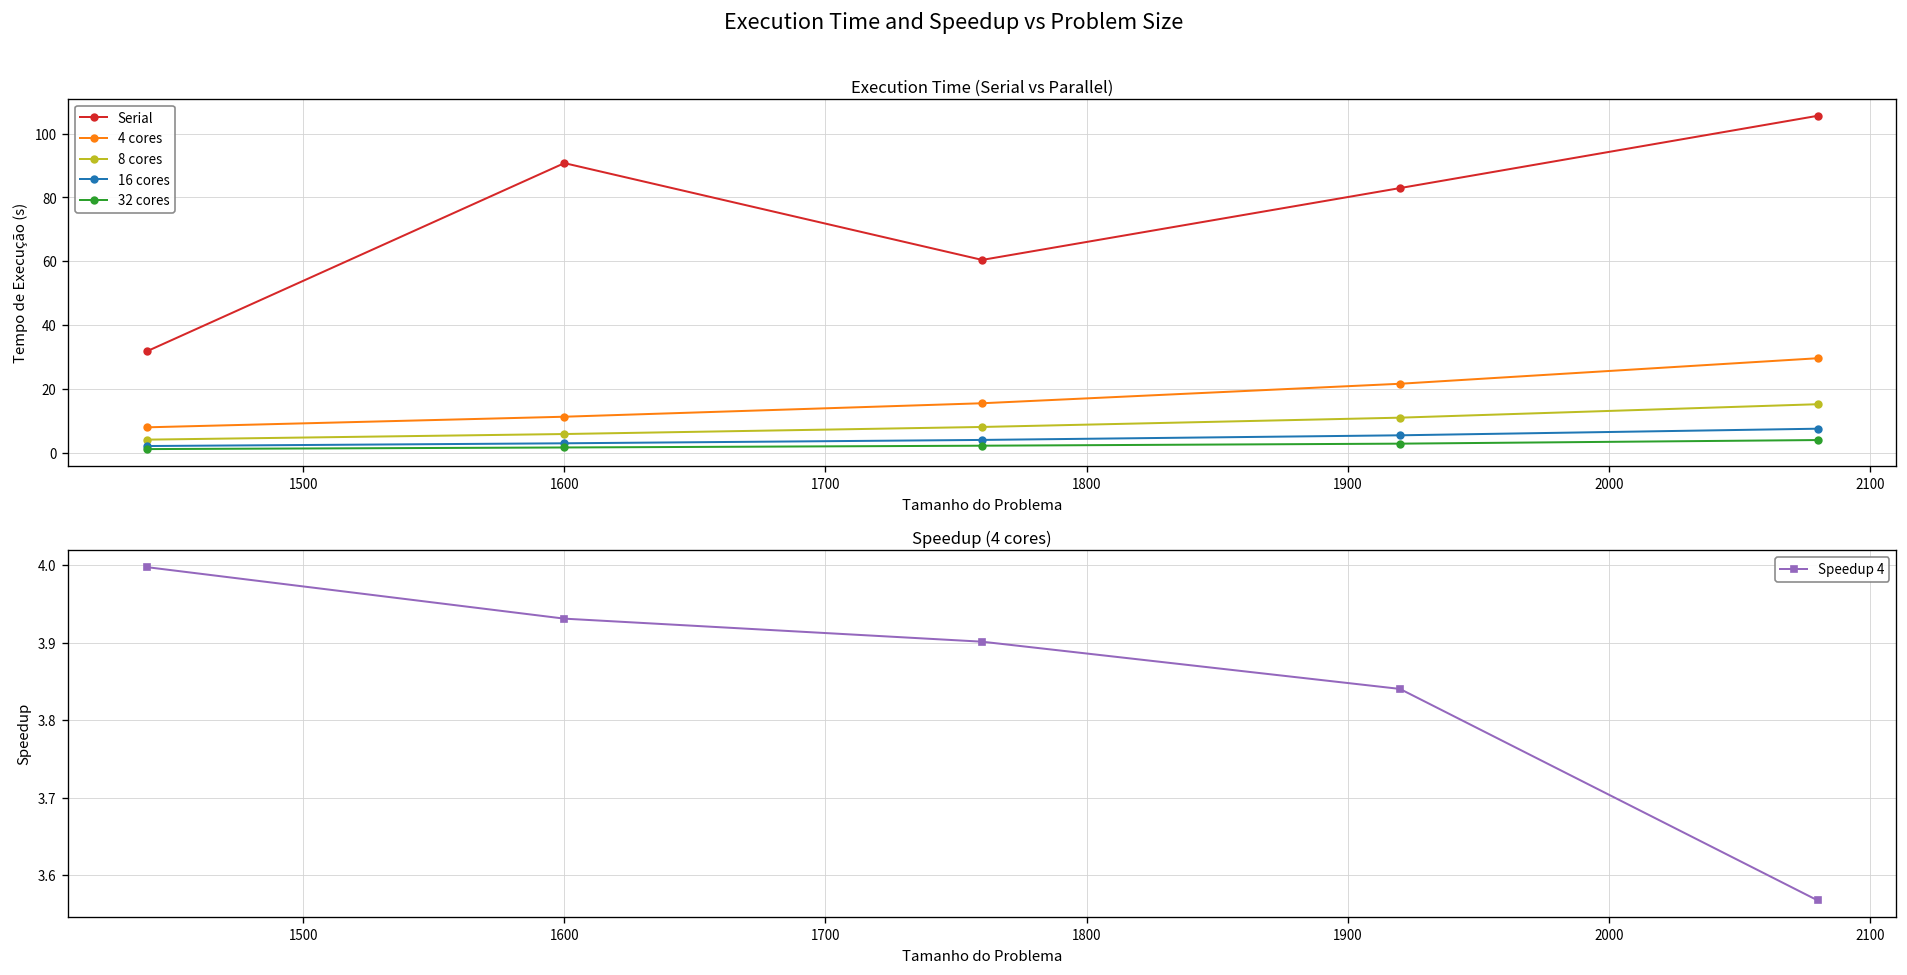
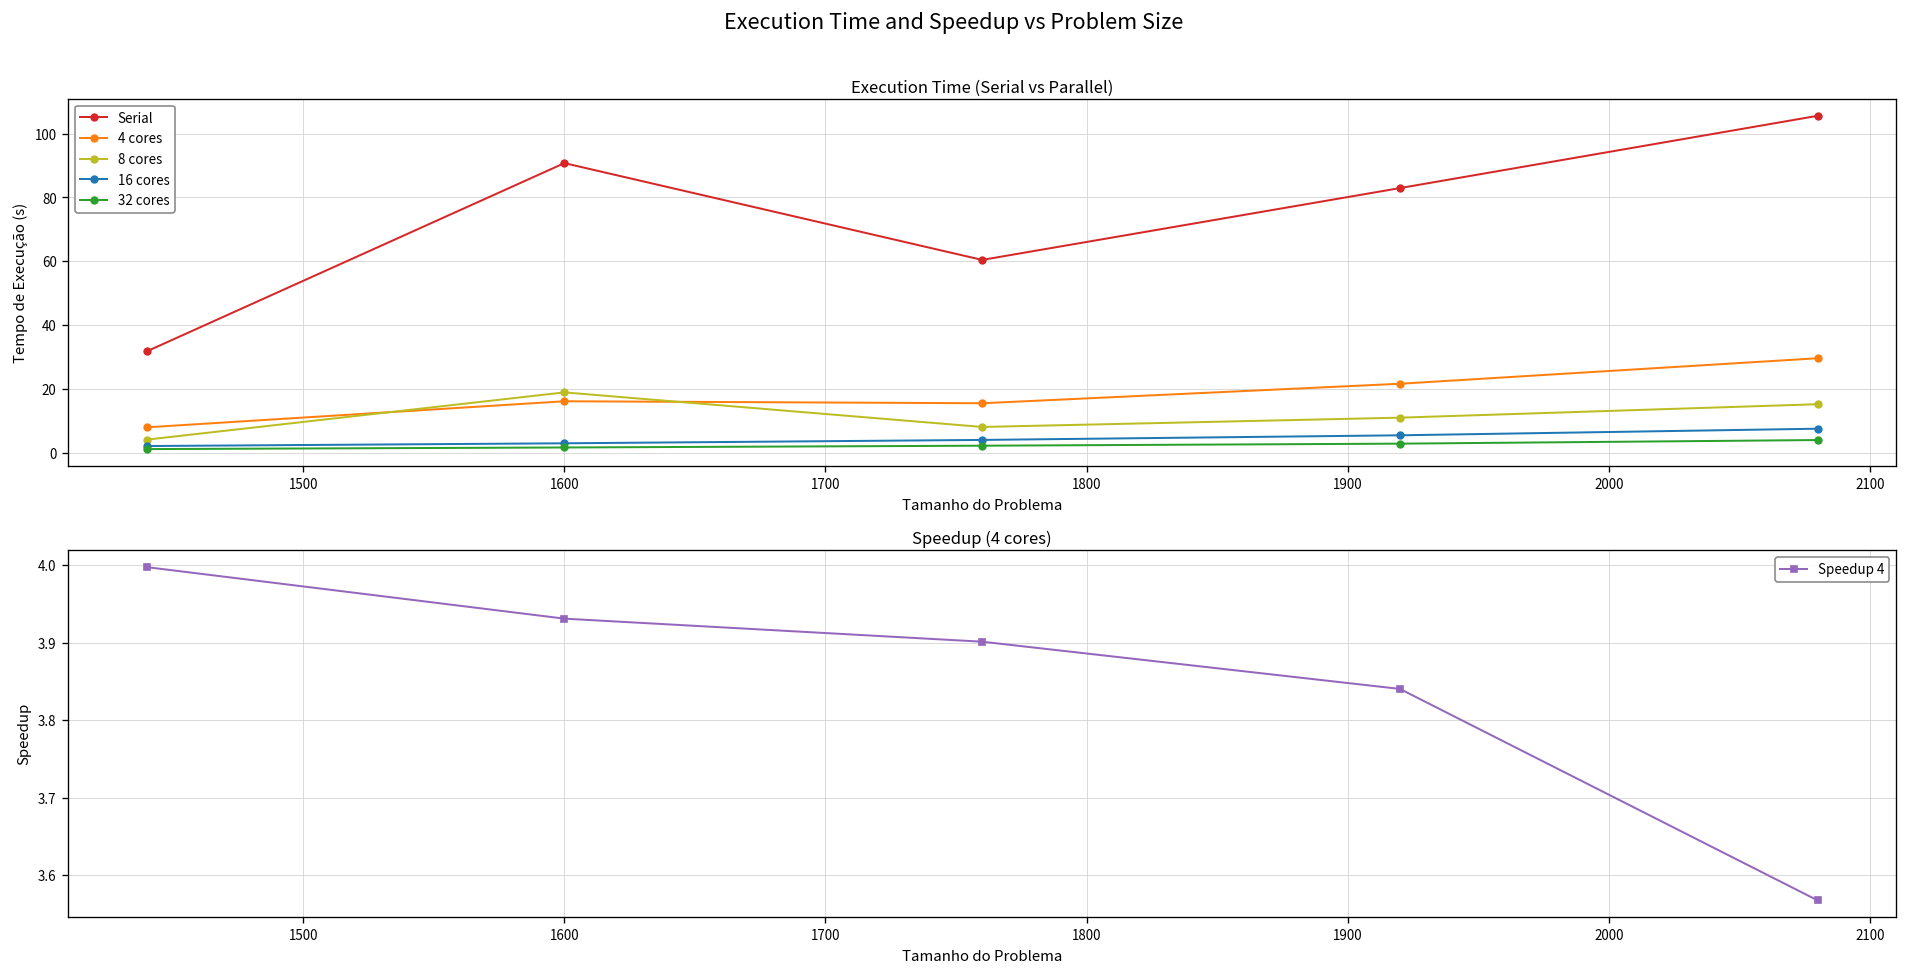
Execution Time (Serial vs Parallel), 4 cores, 1600: 11 -> 16
Execution Time (Serial vs Parallel), 8 cores, 1600: 6 -> 19
